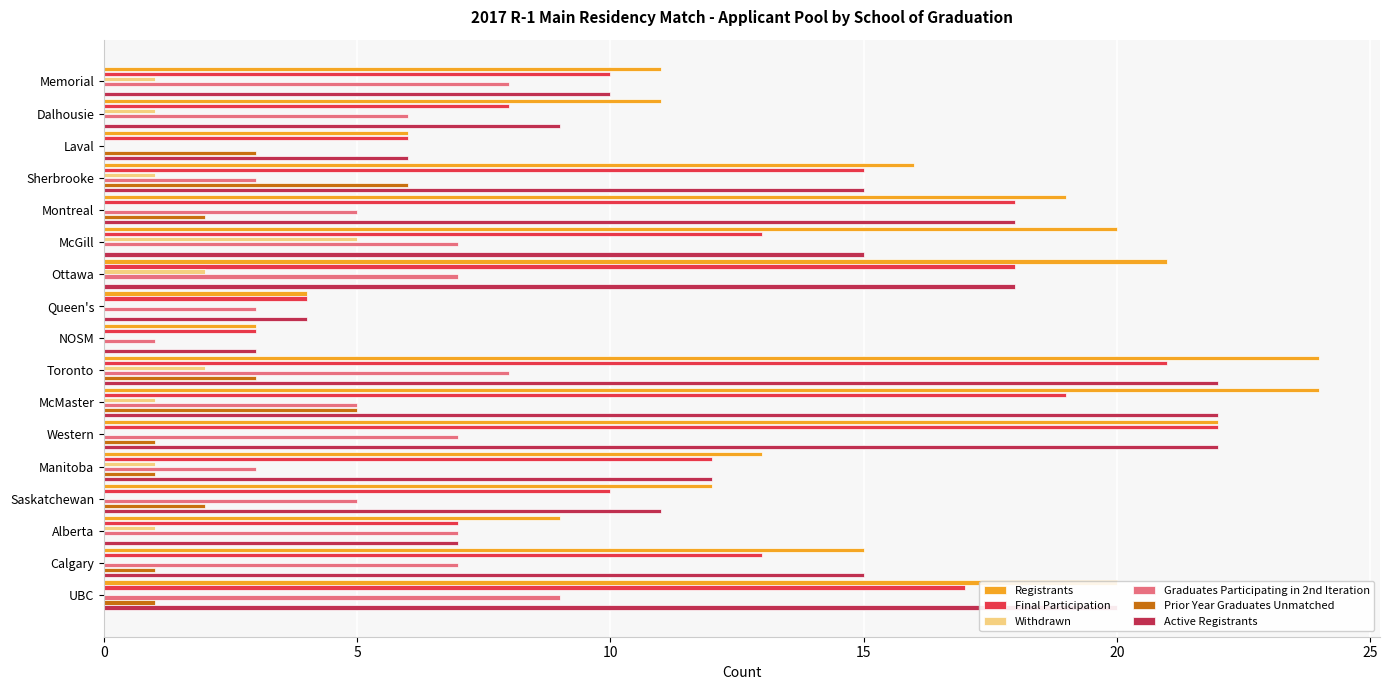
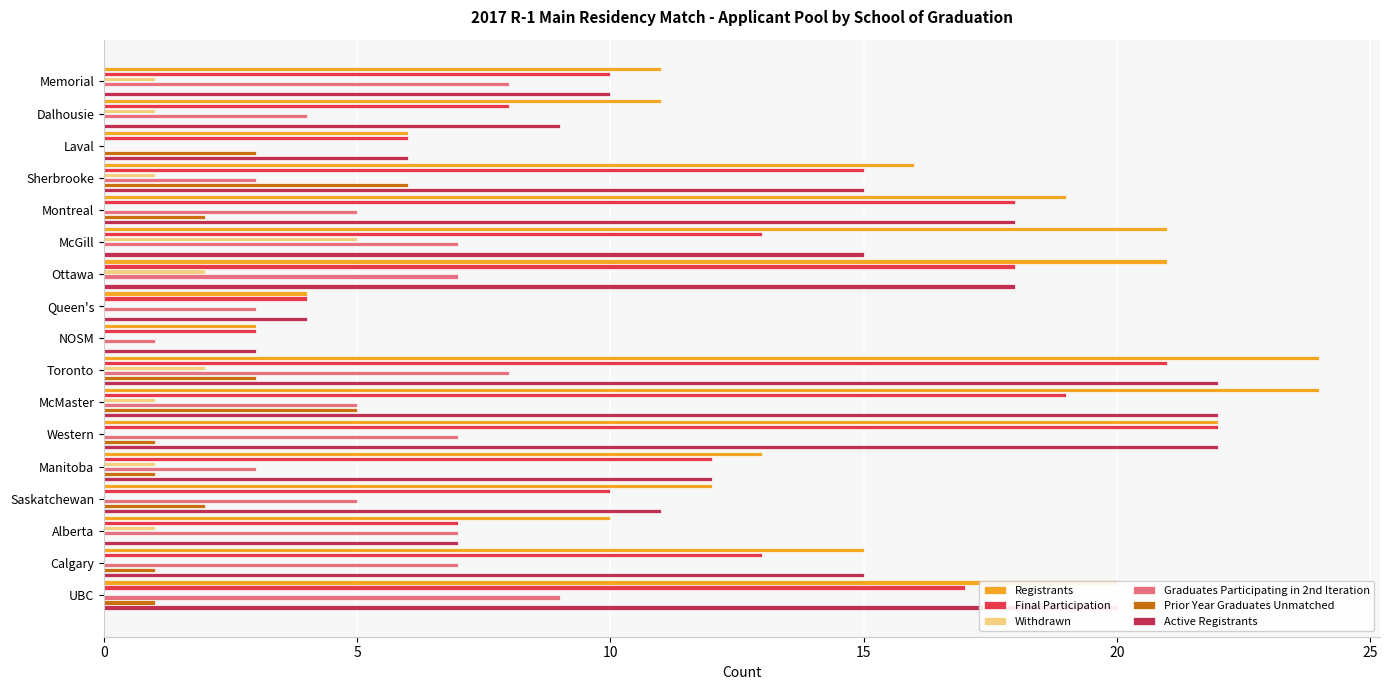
Graduates Participating in 2nd Iteration, Dalhousie: 6 -> 4
Registrants, McGill: 20 -> 21
Registrants, Alberta: 9 -> 10
